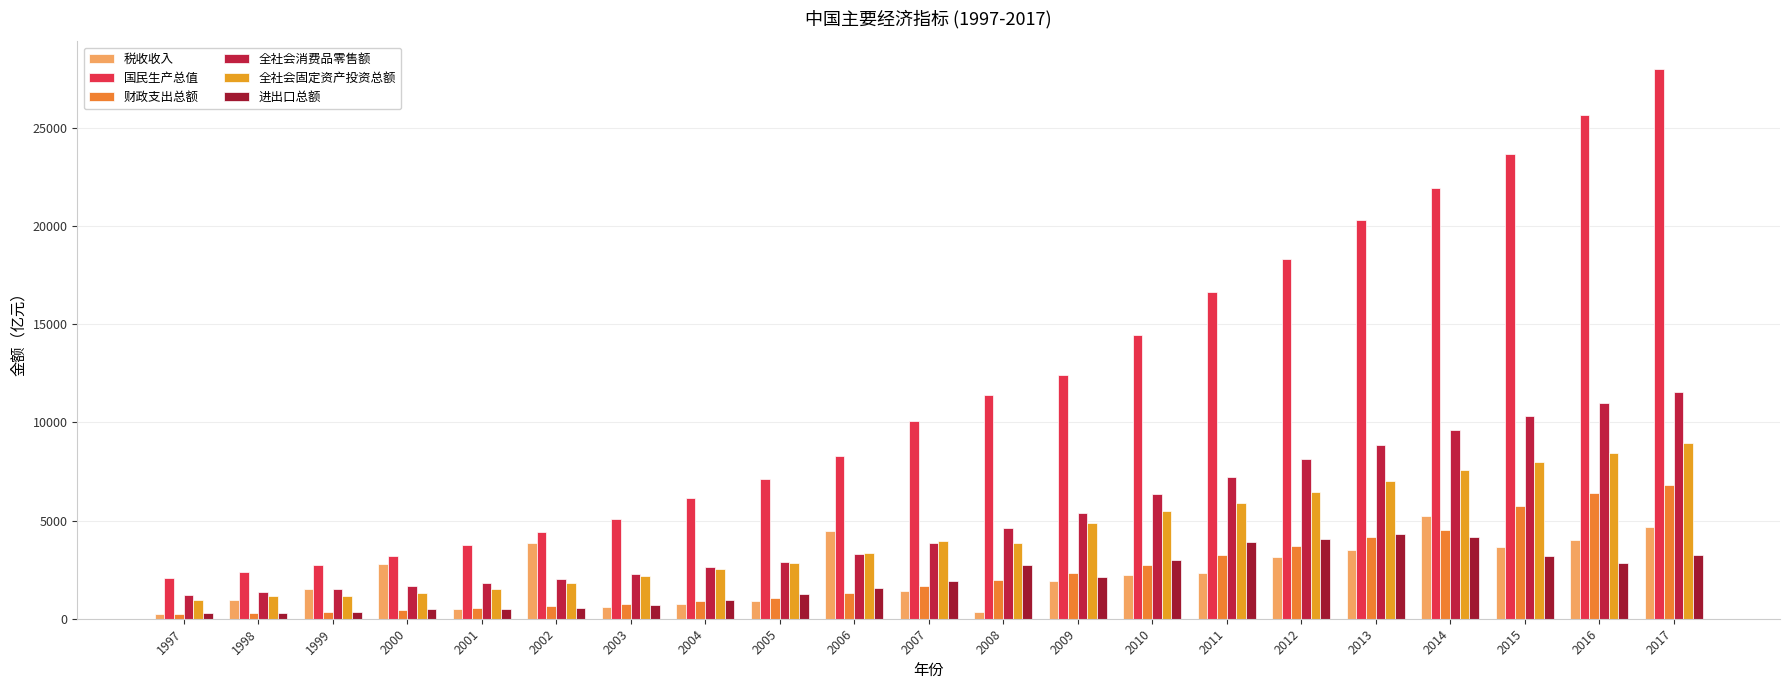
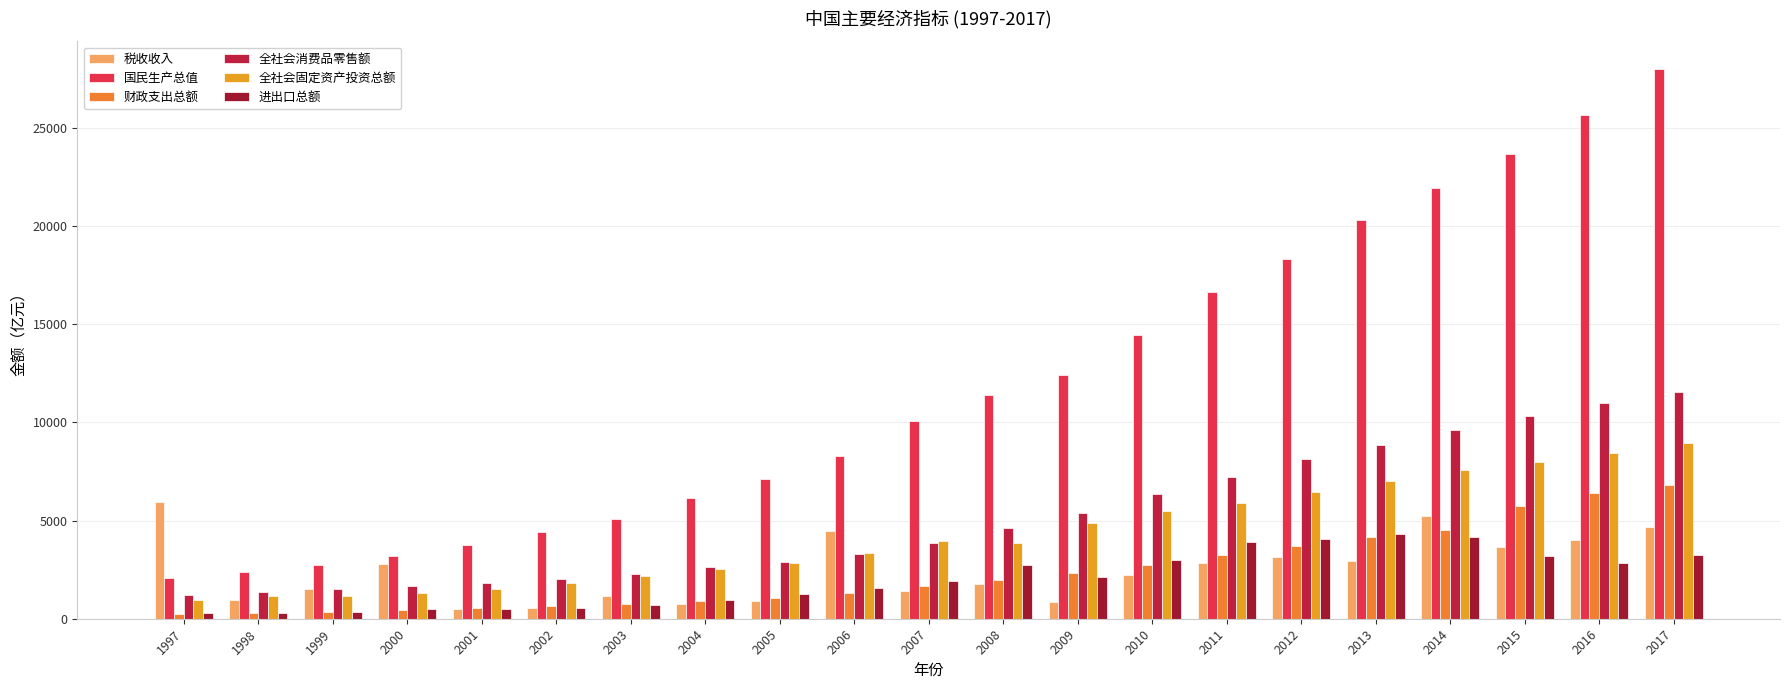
税收收入, 1997: 200 -> 5900
税收收入, 2002: 3900 -> 500
税收收入, 2003: 600 -> 1200
税收收入, 2008: 400 -> 1800
税收收入, 2009: 1900 -> 800
税收收入, 2011: 2300 -> 2900
税收收入, 2013: 3500 -> 2900
